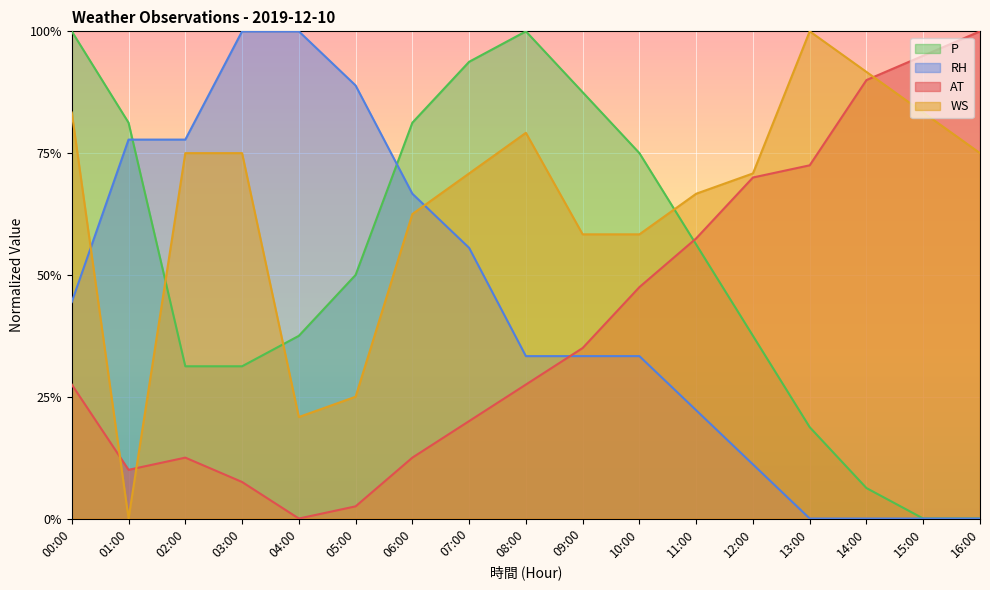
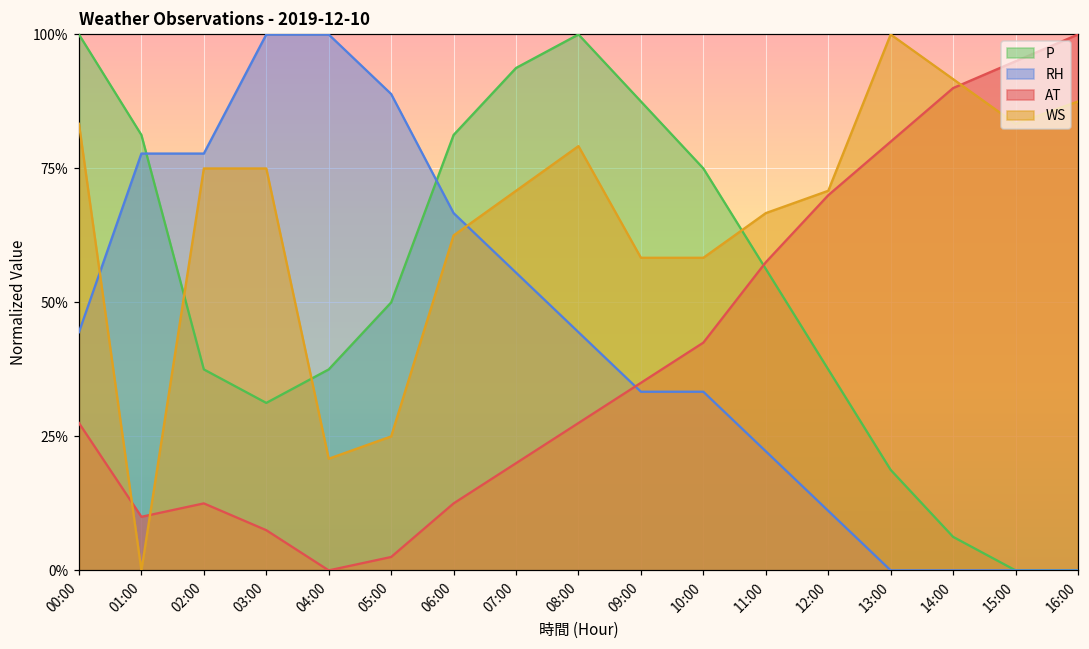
P, 02:00: 31% -> 38%
RH, 08:00: 33% -> 44%
AT, 10:00: 47% -> 42%
AT, 13:00: 72% -> 80%
WS, 16:00: 75% -> 88%
